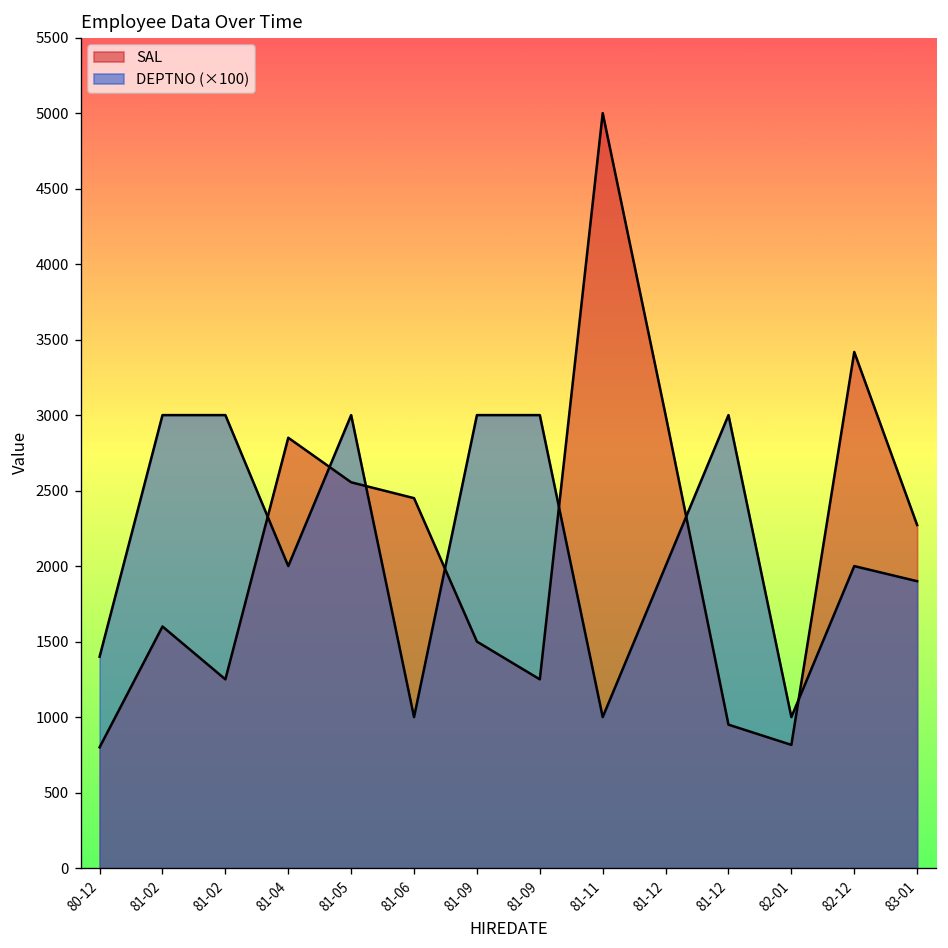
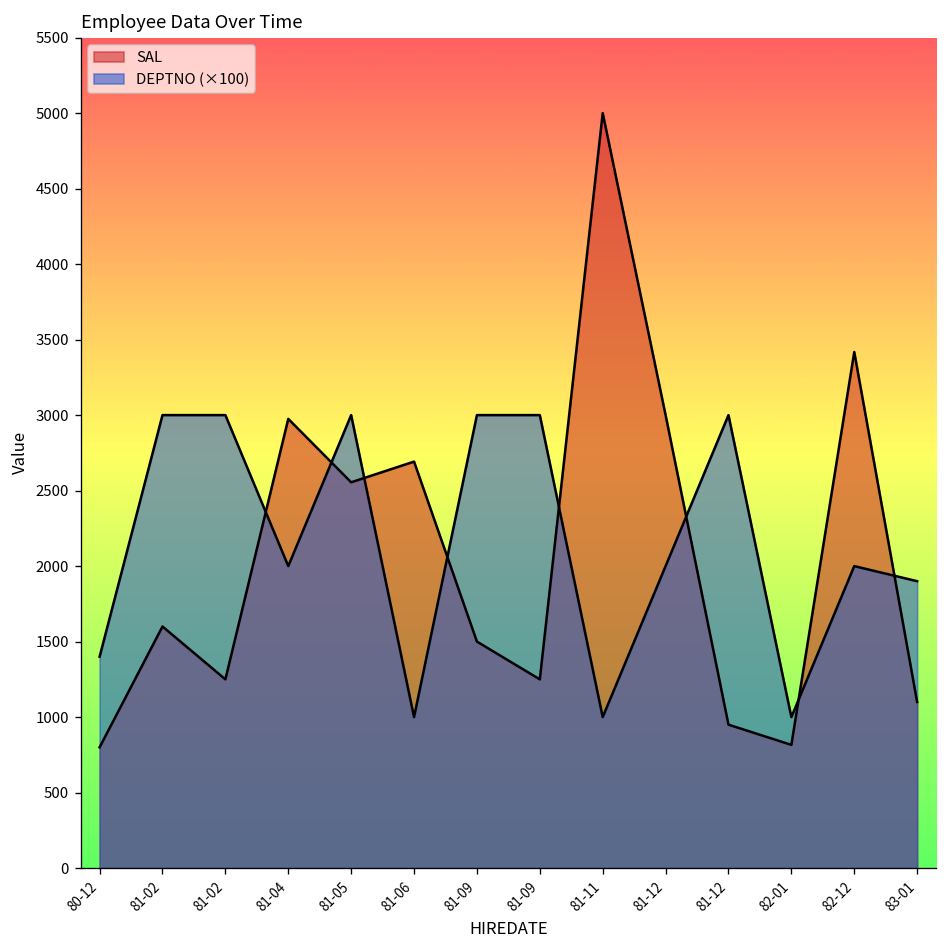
SAL, 81-04: 2850 -> 2980
SAL, 81-06: 2450 -> 2690
SAL, 83-01: 2270 -> 1100
